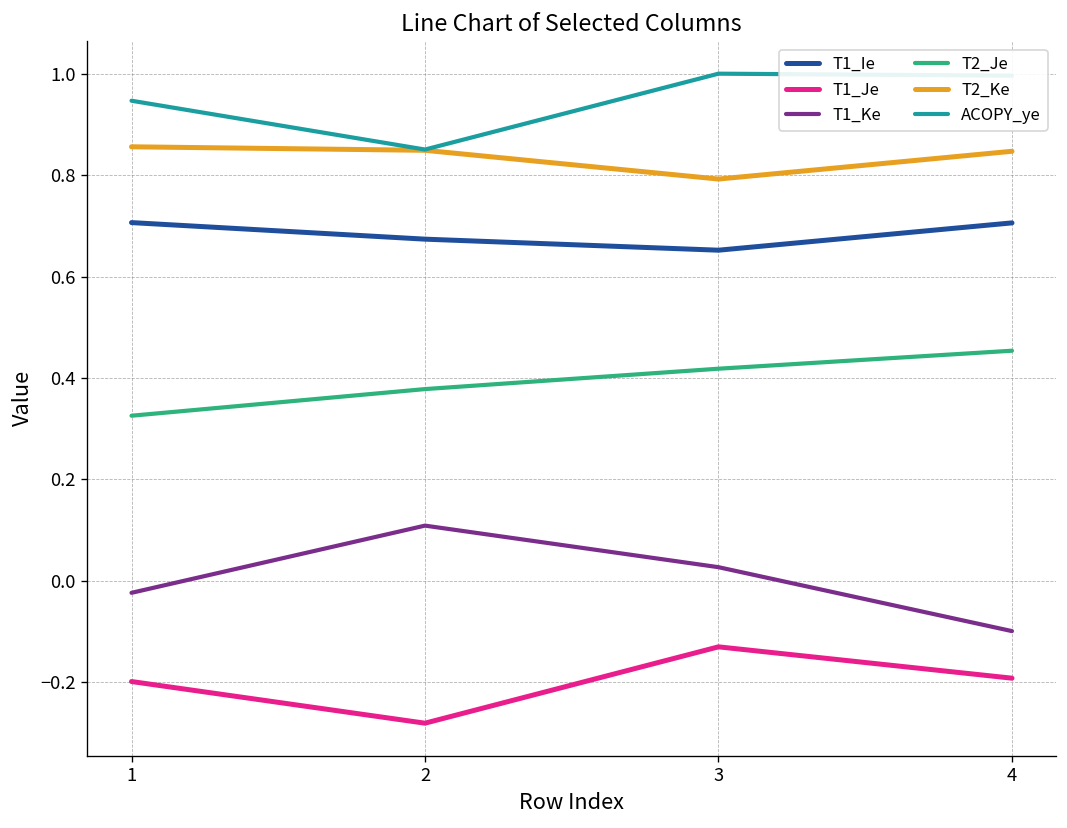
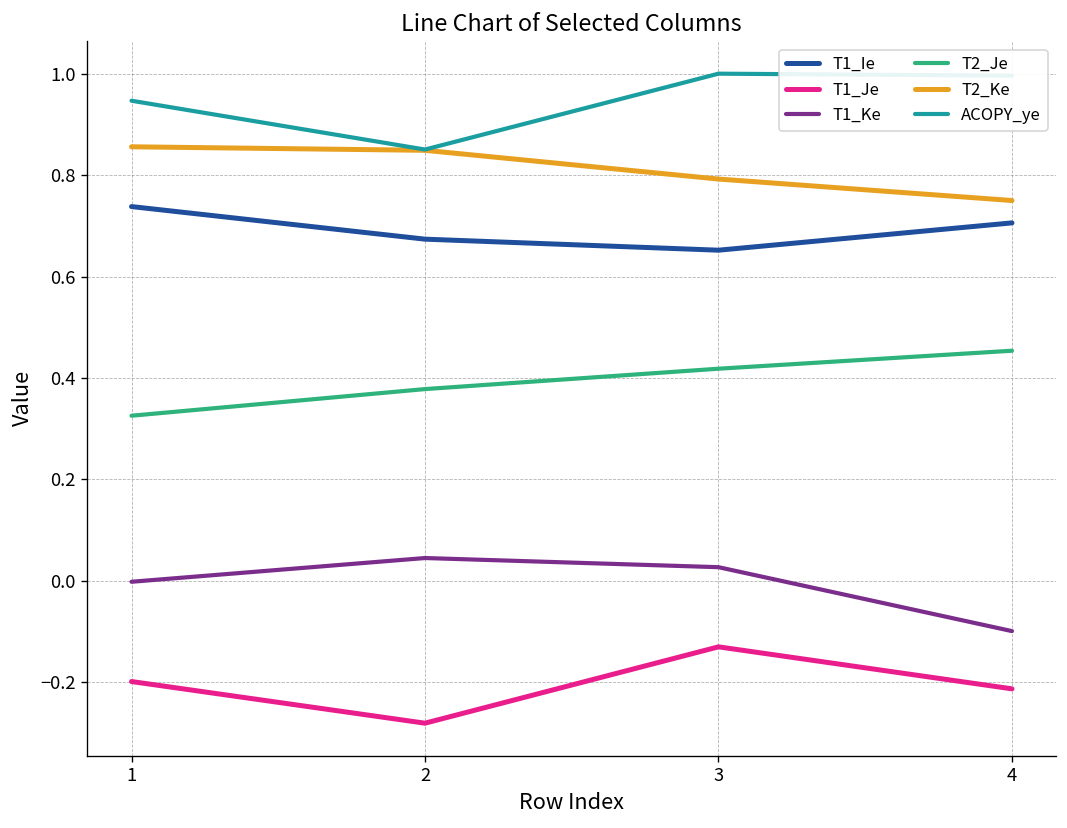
T1_Ie, 1: 0.71 -> 0.74
T1_Ke, 1: -0.02 -> 0.00
T1_Ke, 2: 0.11 -> 0.04
T1_Je, 4: -0.19 -> -0.21
T2_Ke, 4: 0.85 -> 0.75
